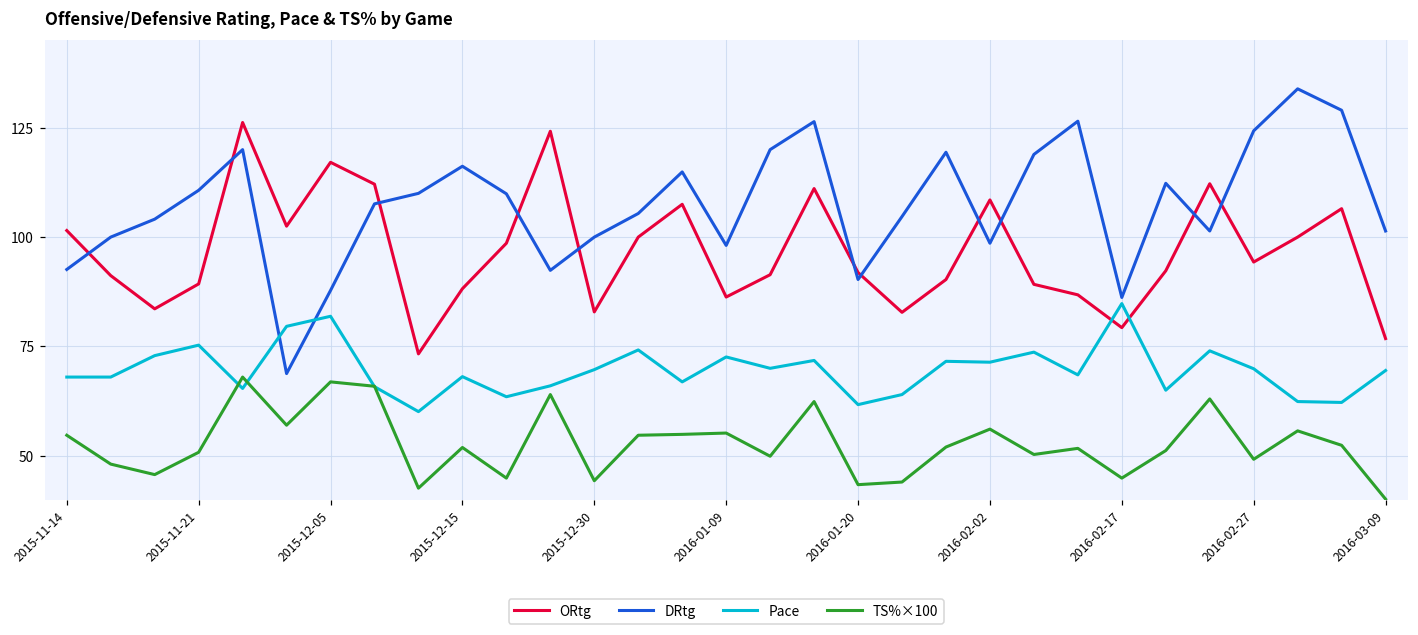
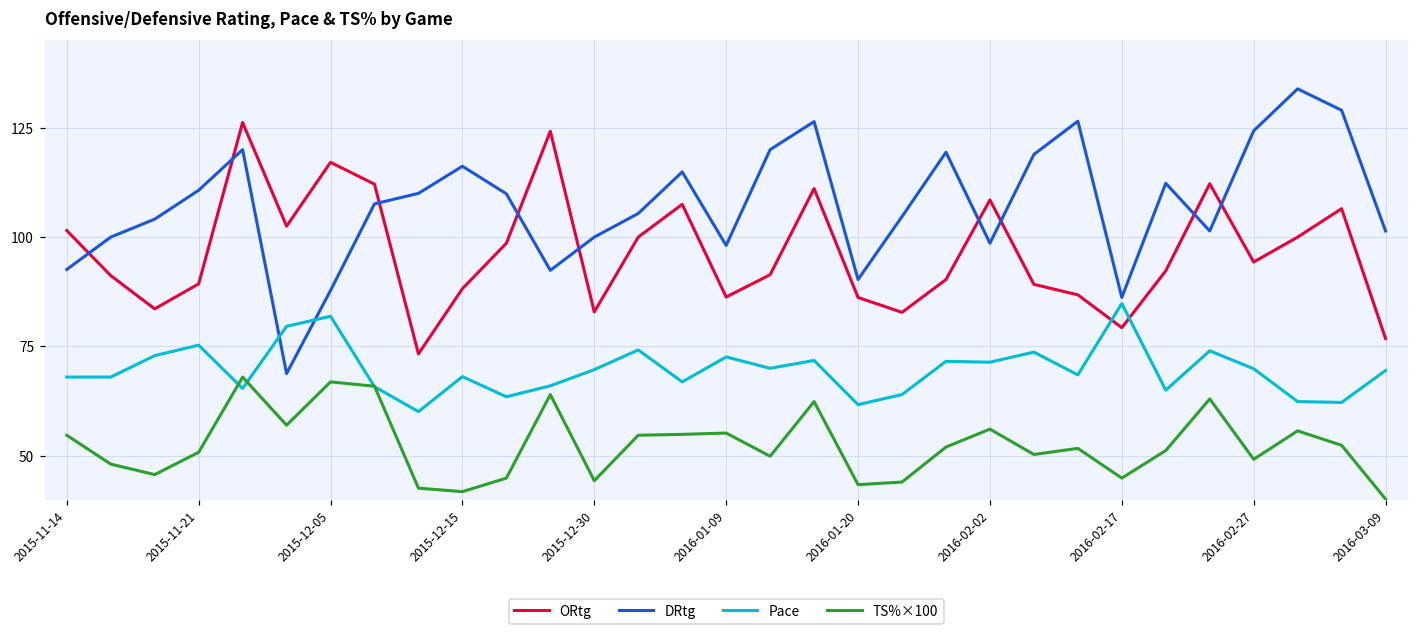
TS%×100, 2015-12-15: 52 -> 42
ORtg, 2016-01-20: 92 -> 86
